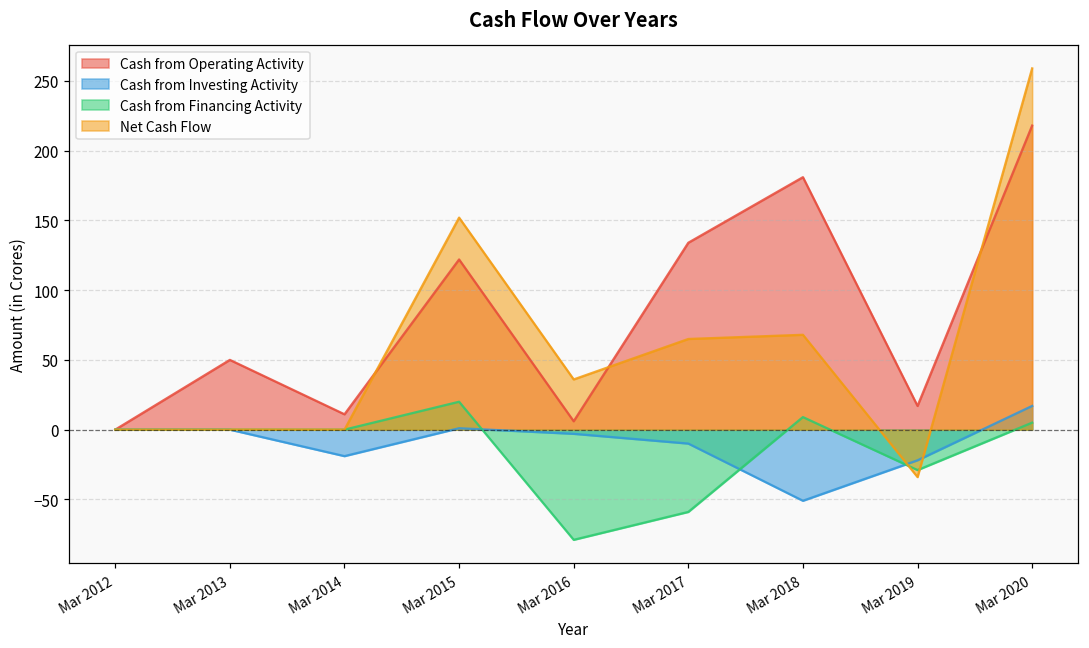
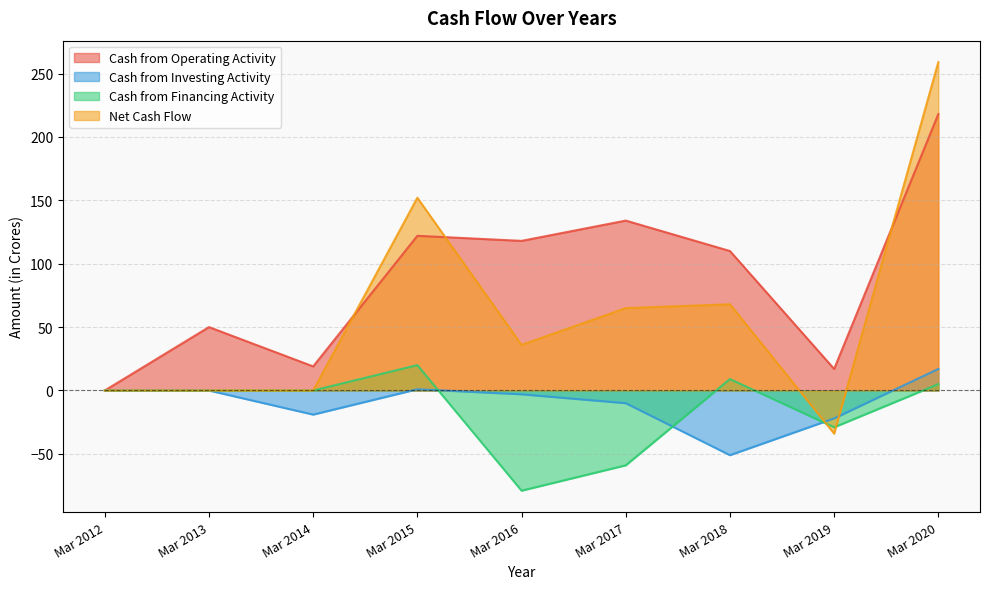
Cash from Operating Activity, Mar 2014: 11 -> 19
Cash from Operating Activity, Mar 2016: 6 -> 118
Cash from Operating Activity, Mar 2018: 181 -> 110
